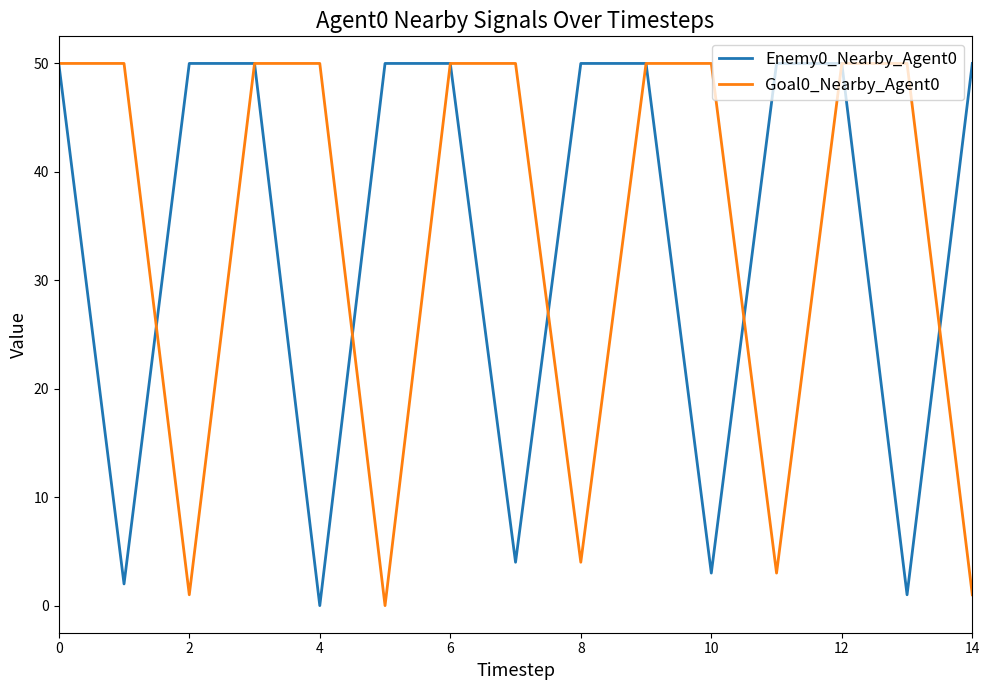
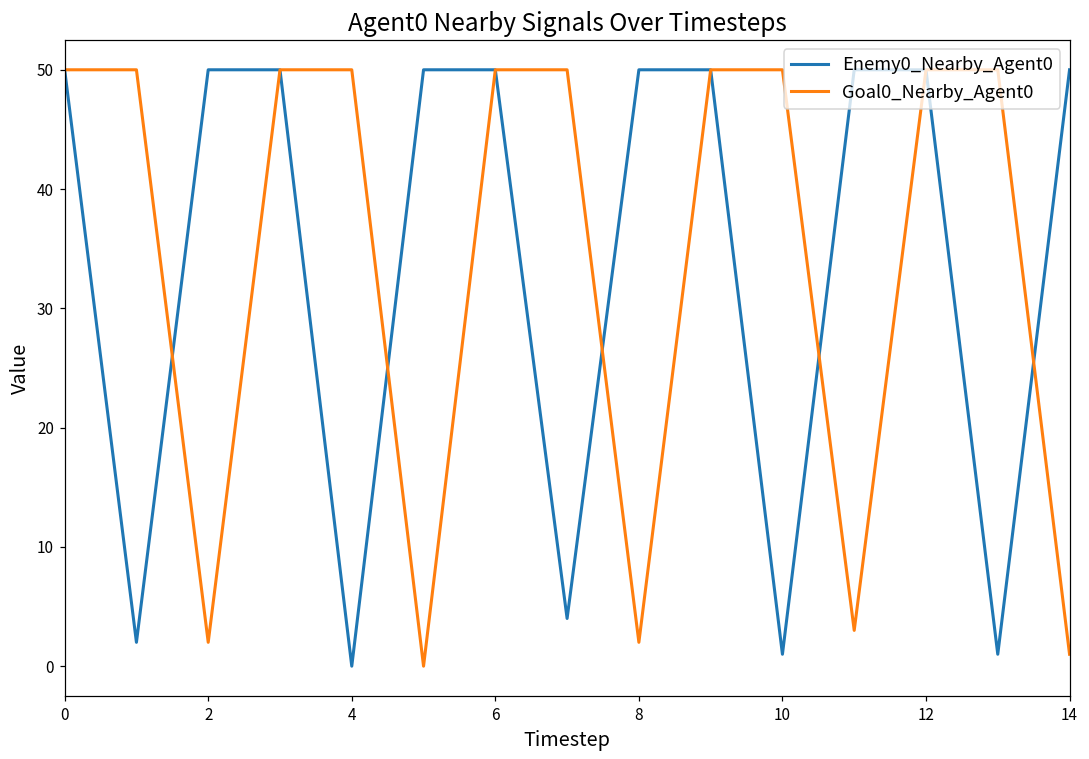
Goal0_Nearby_Agent0, 2: 1 -> 2
Goal0_Nearby_Agent0, 8: 4 -> 2
Enemy0_Nearby_Agent0, 10: 3 -> 1
